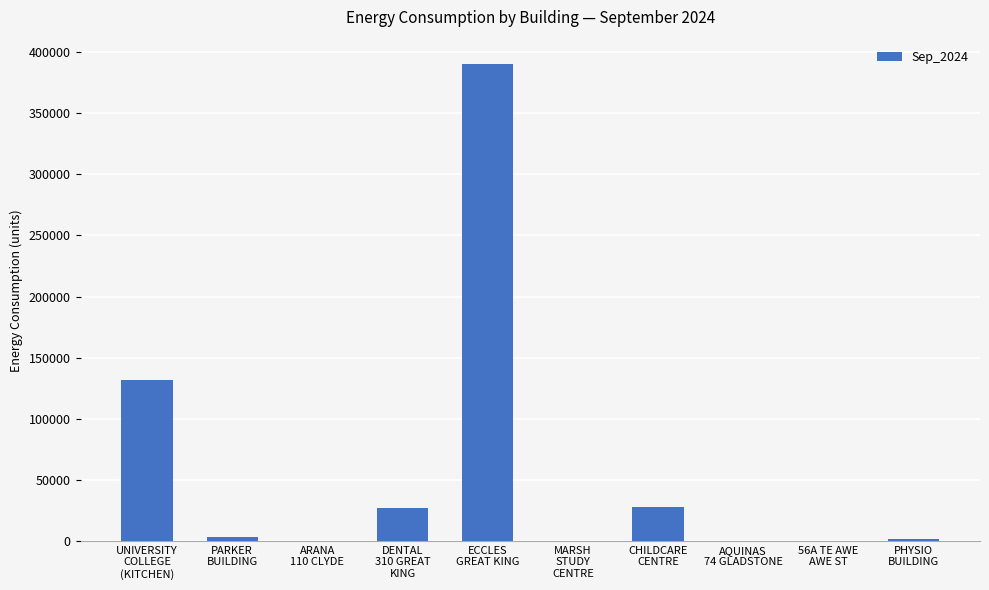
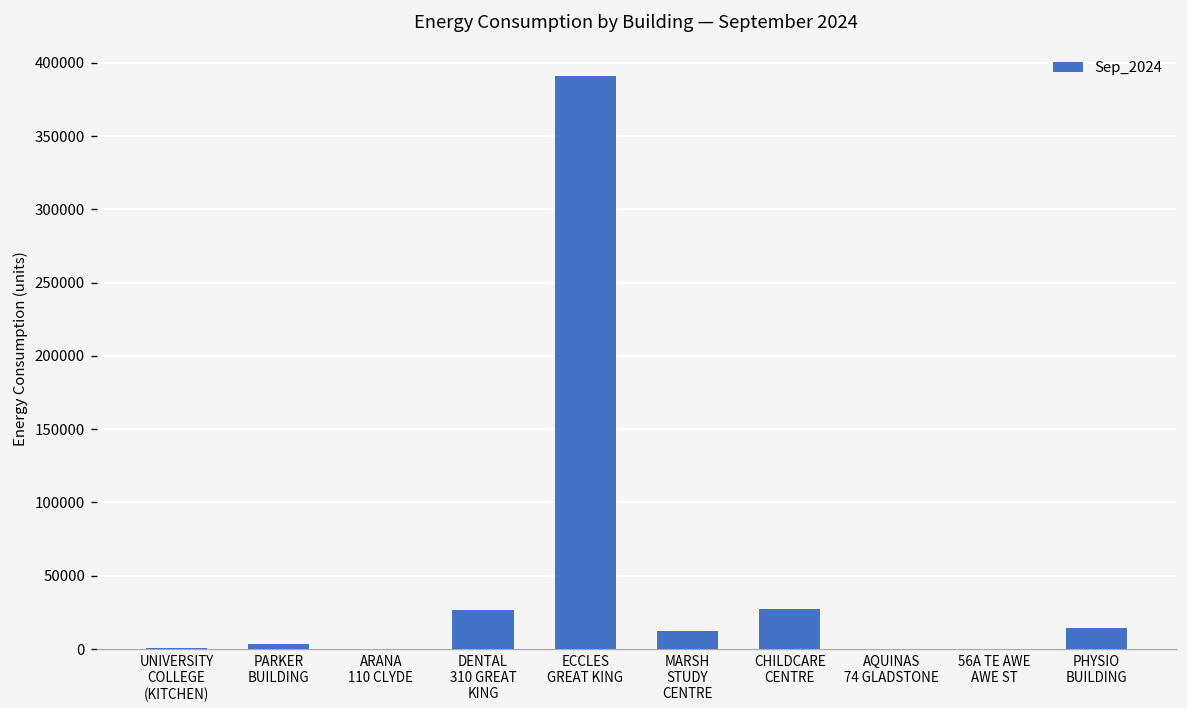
UNIVERSITY COLLEGE (KITCHEN): 132000 -> 1000
MARSH STUDY CENTRE: 0 -> 12000
PHYSIO BUILDING: 2000 -> 14000
